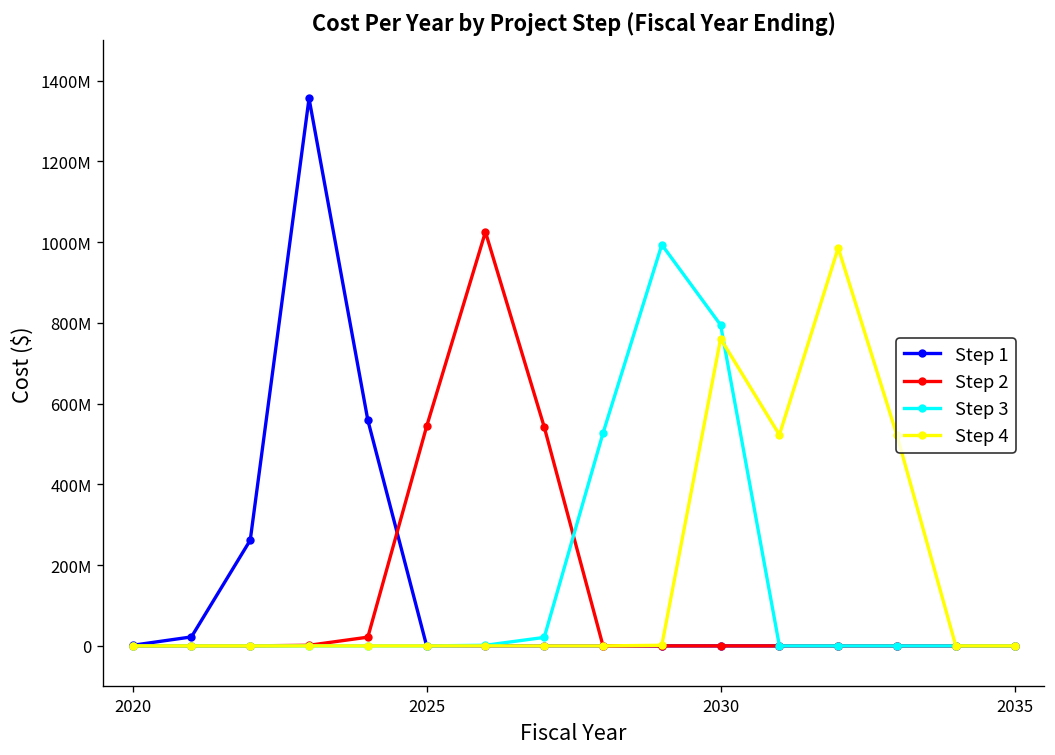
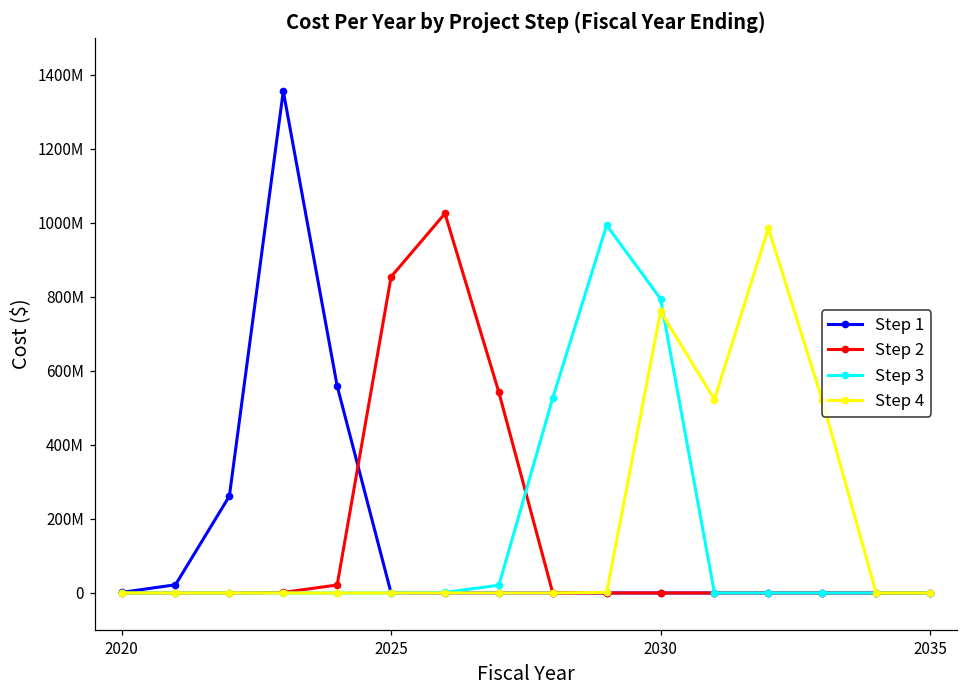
Step 2, 2025: 540000000 -> 850000000
